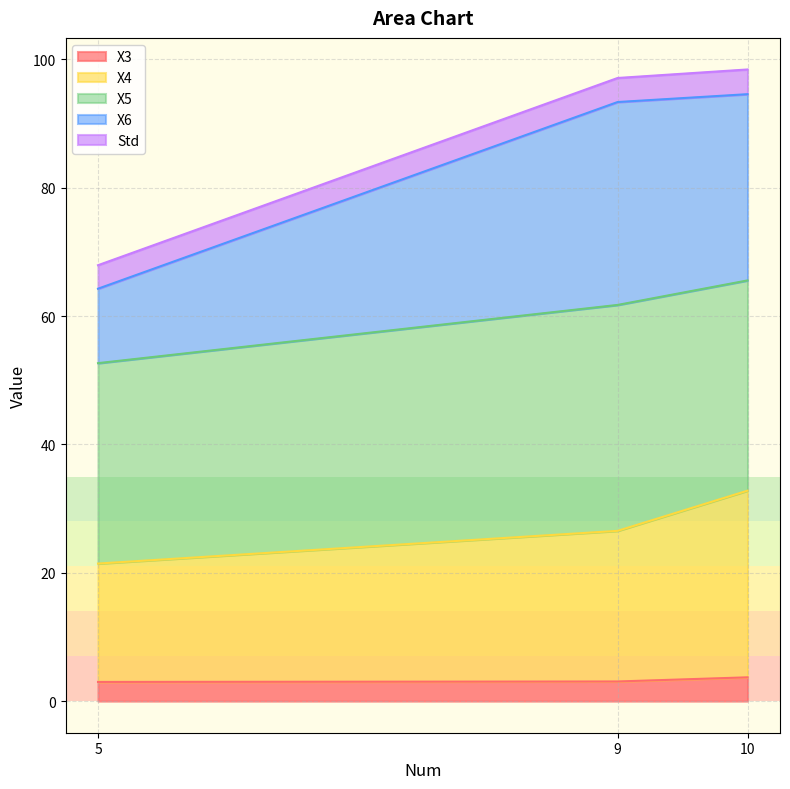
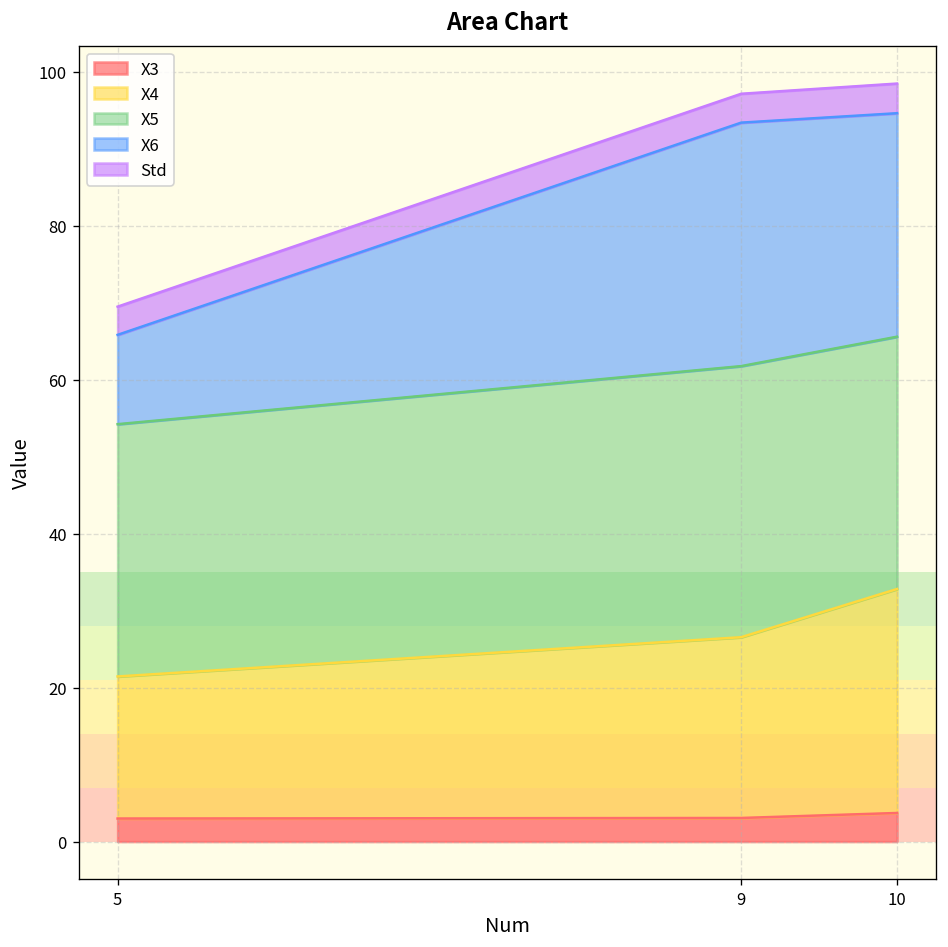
X5, 5: 31 -> 33
